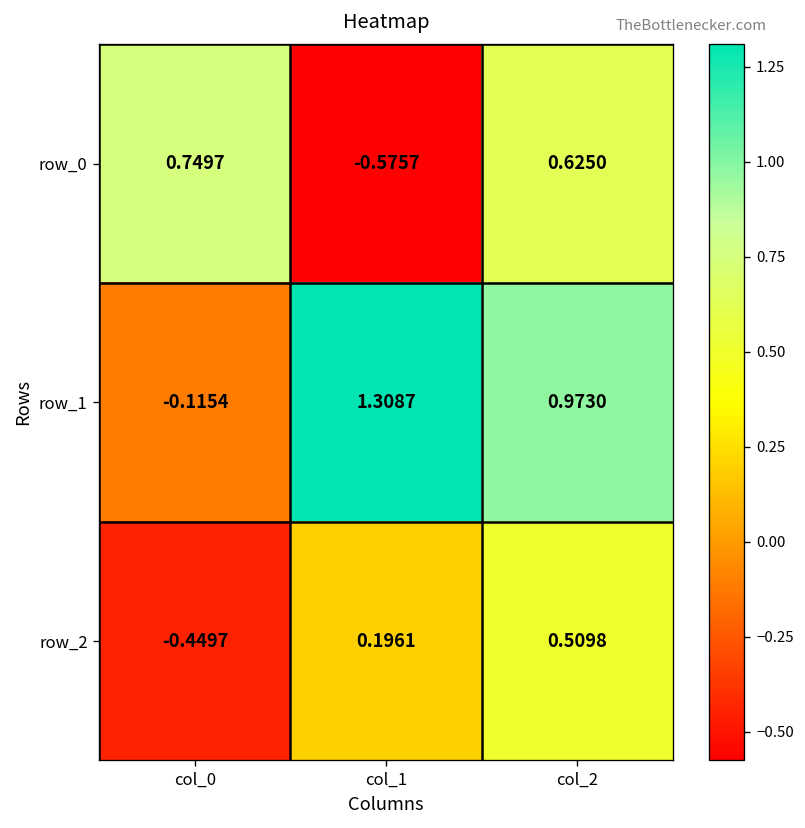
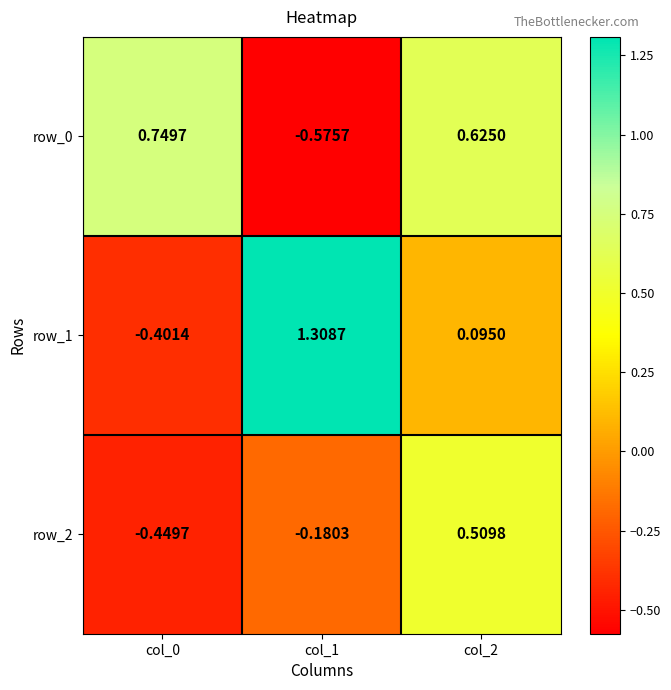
row_1, col_0: -0.1154 -> -0.4014
row_1, col_2: 0.9730 -> 0.0950
row_2, col_1: 0.1961 -> -0.1803
